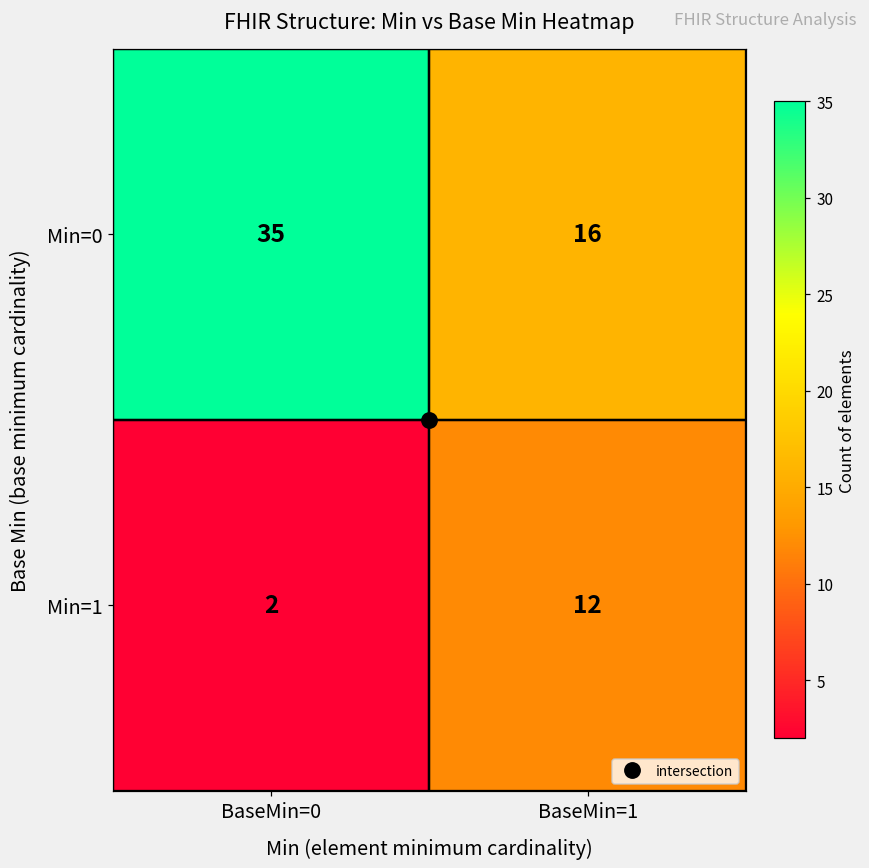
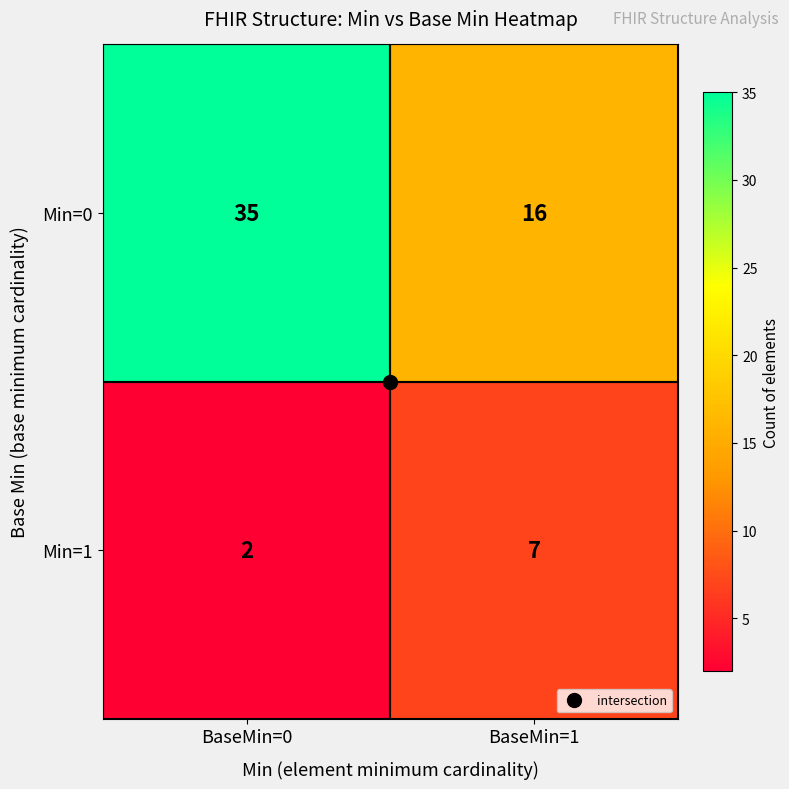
Min=1, BaseMin=1: 12 -> 7
